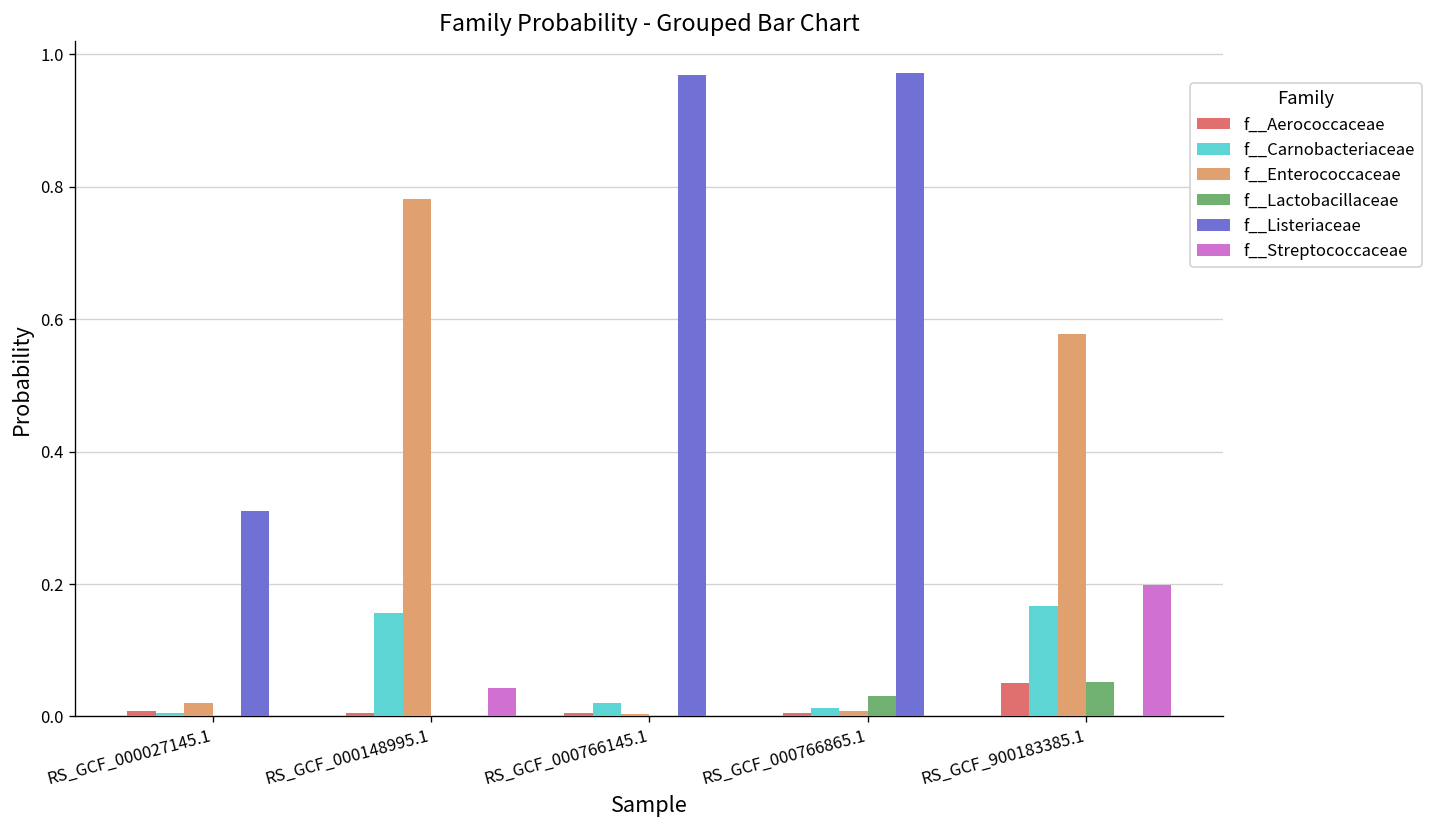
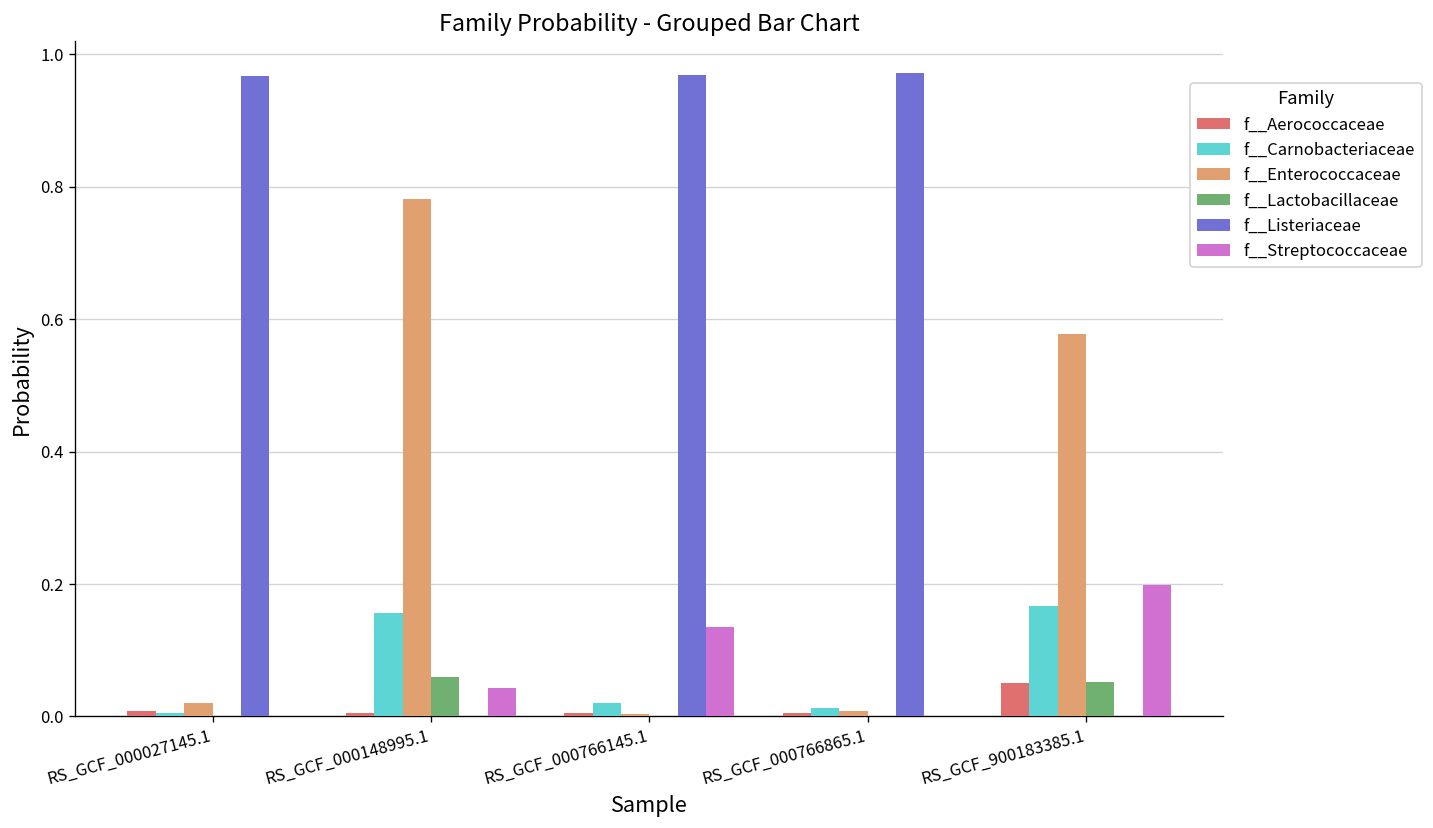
f__Listeriaceae, RS_GCF_000027145.1: 0.31 -> 0.97
f__Lactobacillaceae, RS_GCF_000148995.1: 0.00 -> 0.06
f__Streptococcaceae, RS_GCF_000766145.1: 0.00 -> 0.13
f__Lactobacillaceae, RS_GCF_000766865.1: 0.03 -> 0.00
